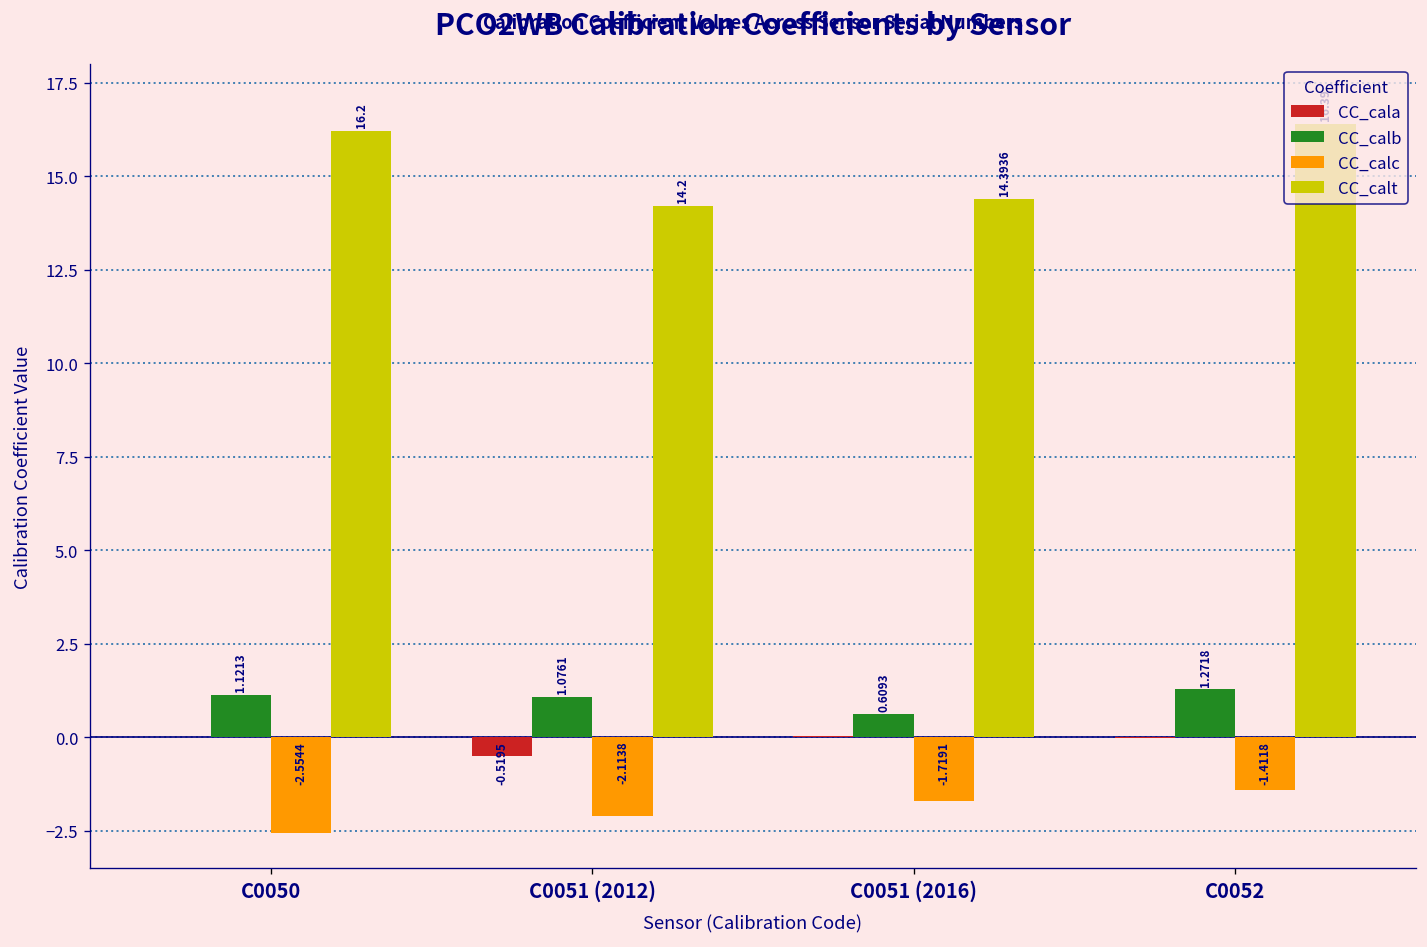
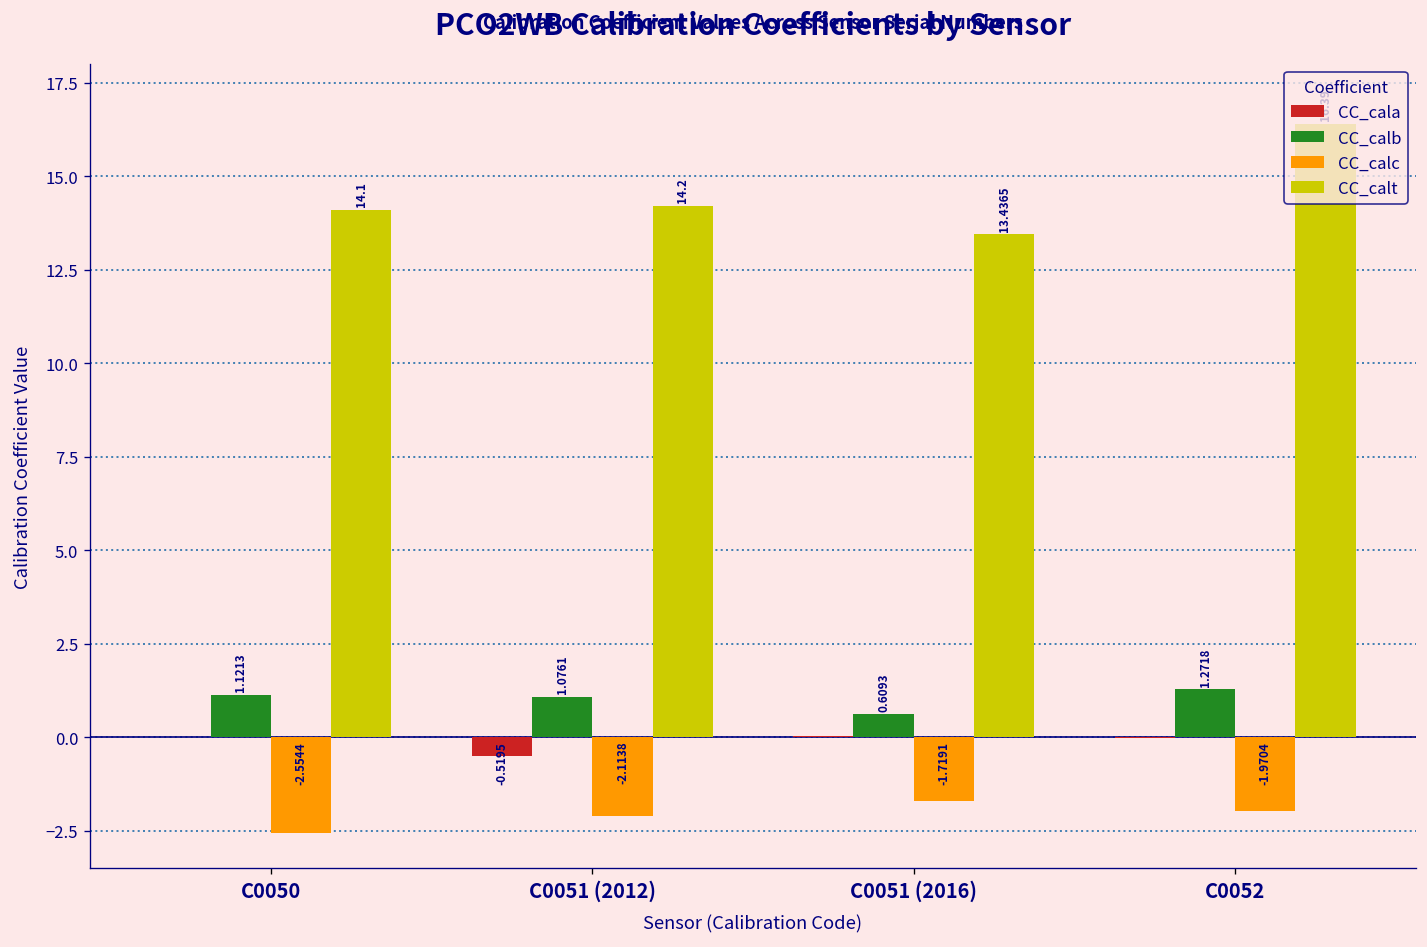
CC_calt, C0050: 16.2 -> 14.1
CC_calt, C0051 (2016): 14.3936 -> 13.4365
CC_calc, C0052: -1.4118 -> -1.9704
